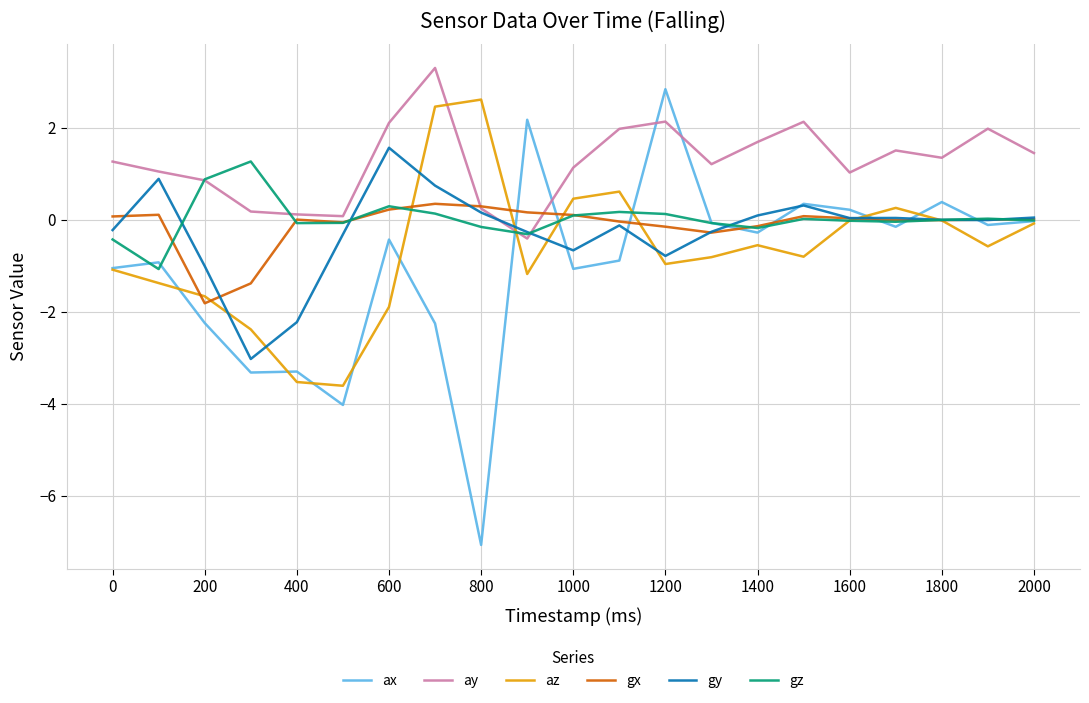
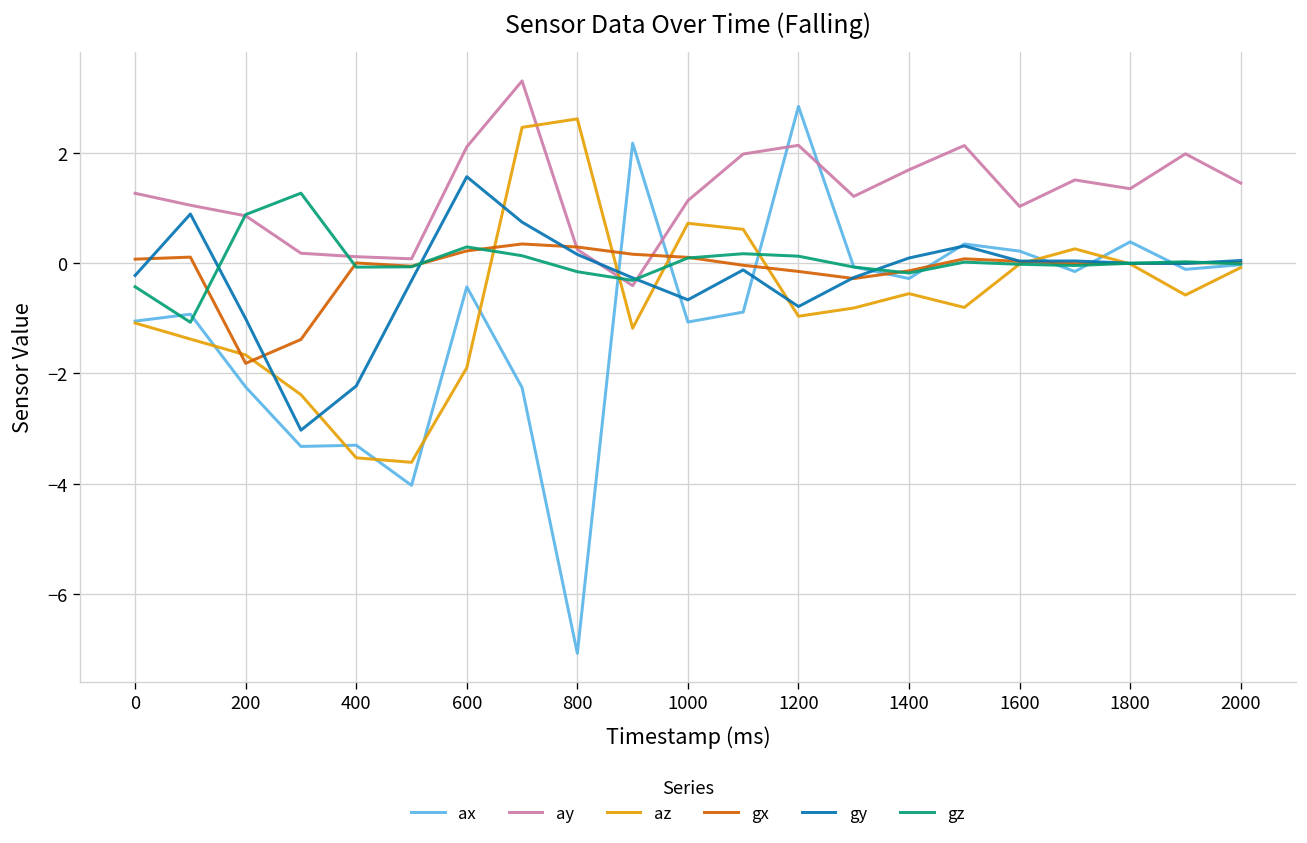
az, 1000: 0.5 -> 0.7
